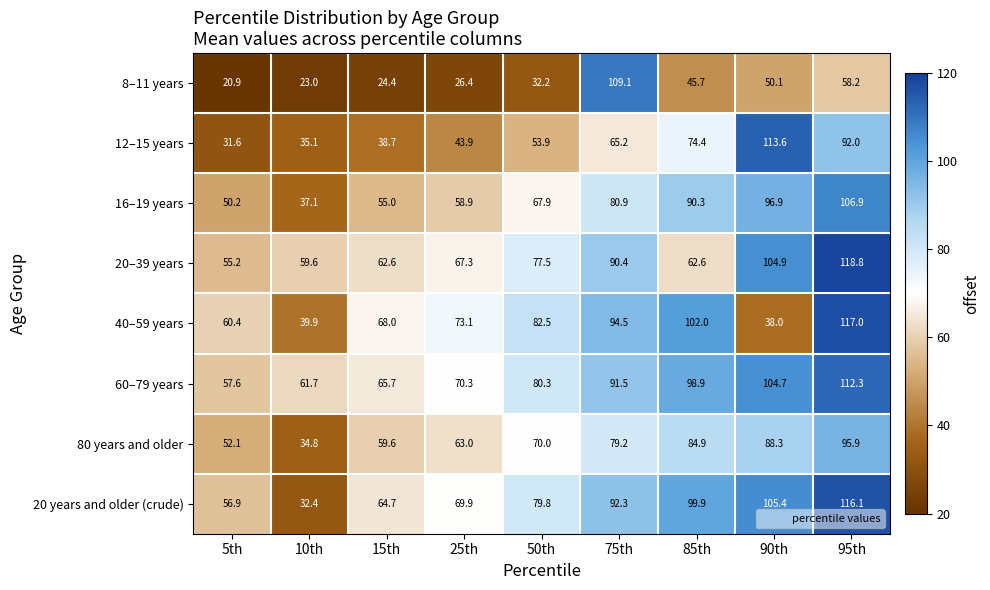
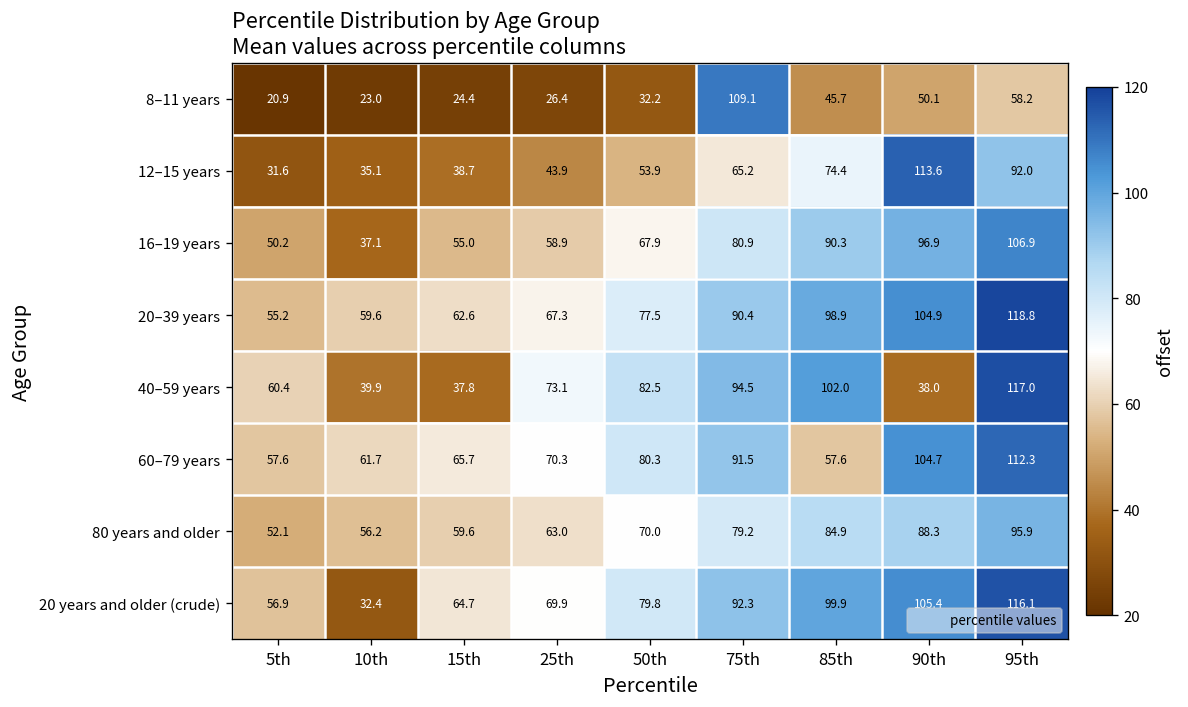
20–39 years, 85th: 62.6 -> 98.9
40–59 years, 15th: 68.0 -> 37.8
60–79 years, 85th: 98.9 -> 57.6
80 years and older, 10th: 34.8 -> 56.2
